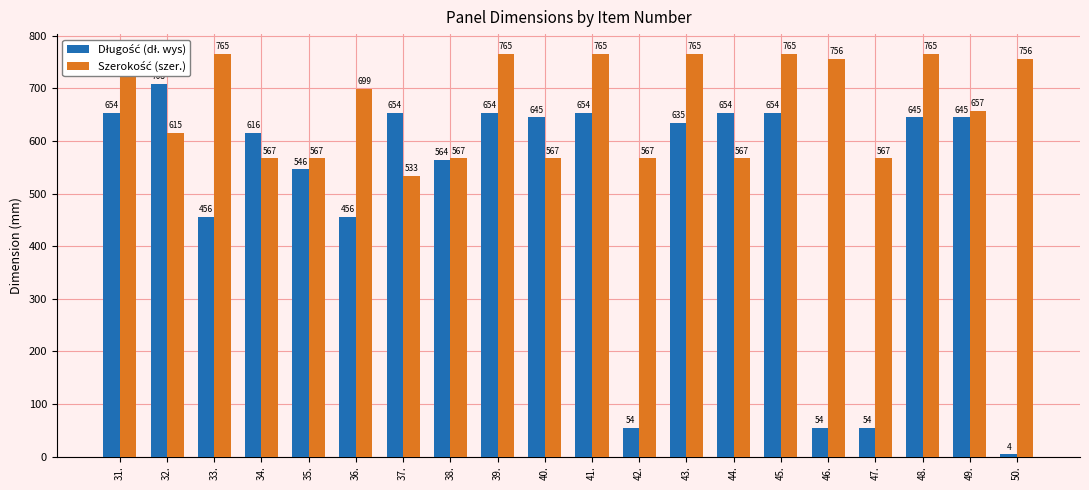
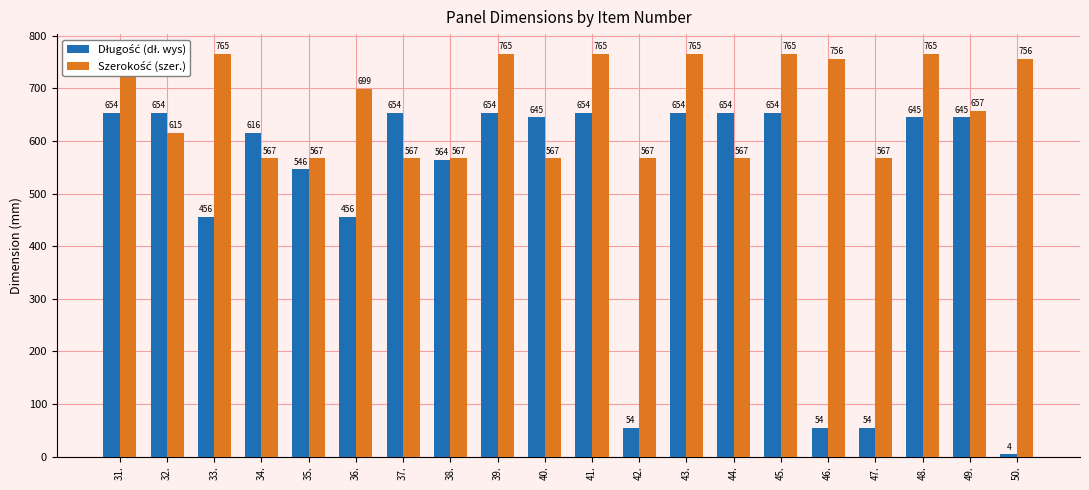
Długość (dł. wys), 32.: 710 -> 650
Szerokość (szer.), 37.: 533 -> 567
Długość (dł. wys), 43.: 635 -> 654
